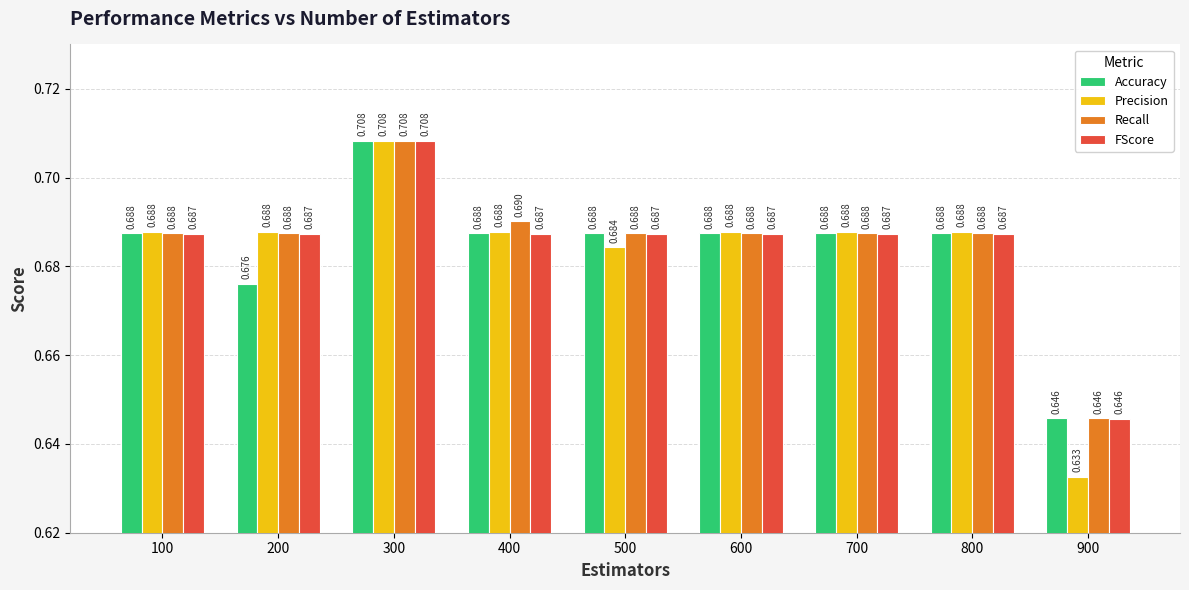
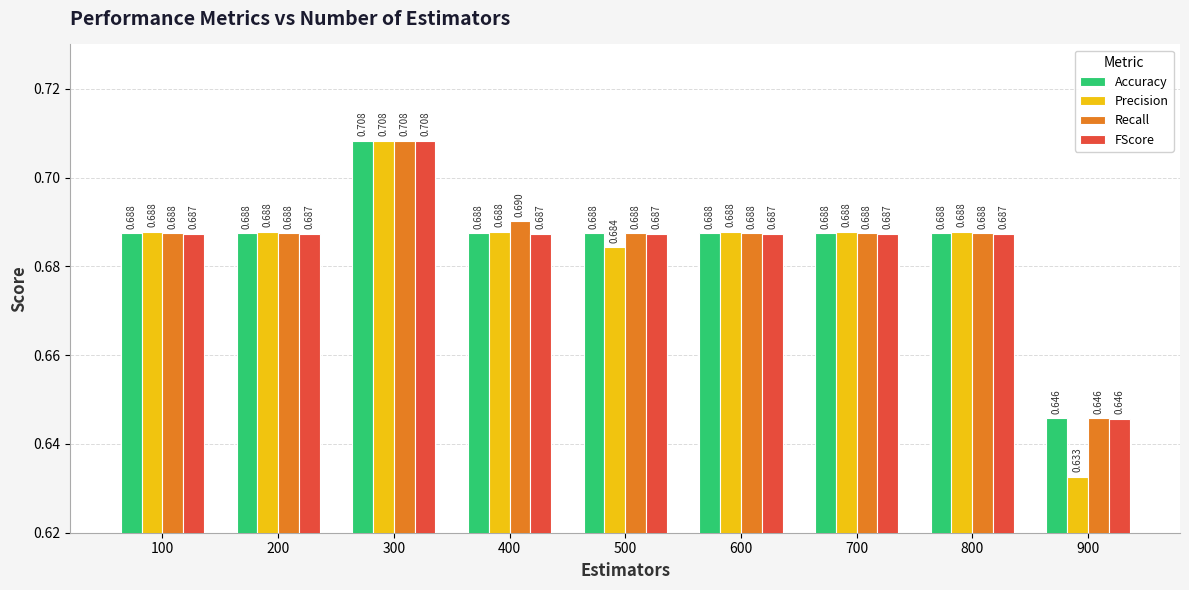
Accuracy, 200: 0.676 -> 0.688
